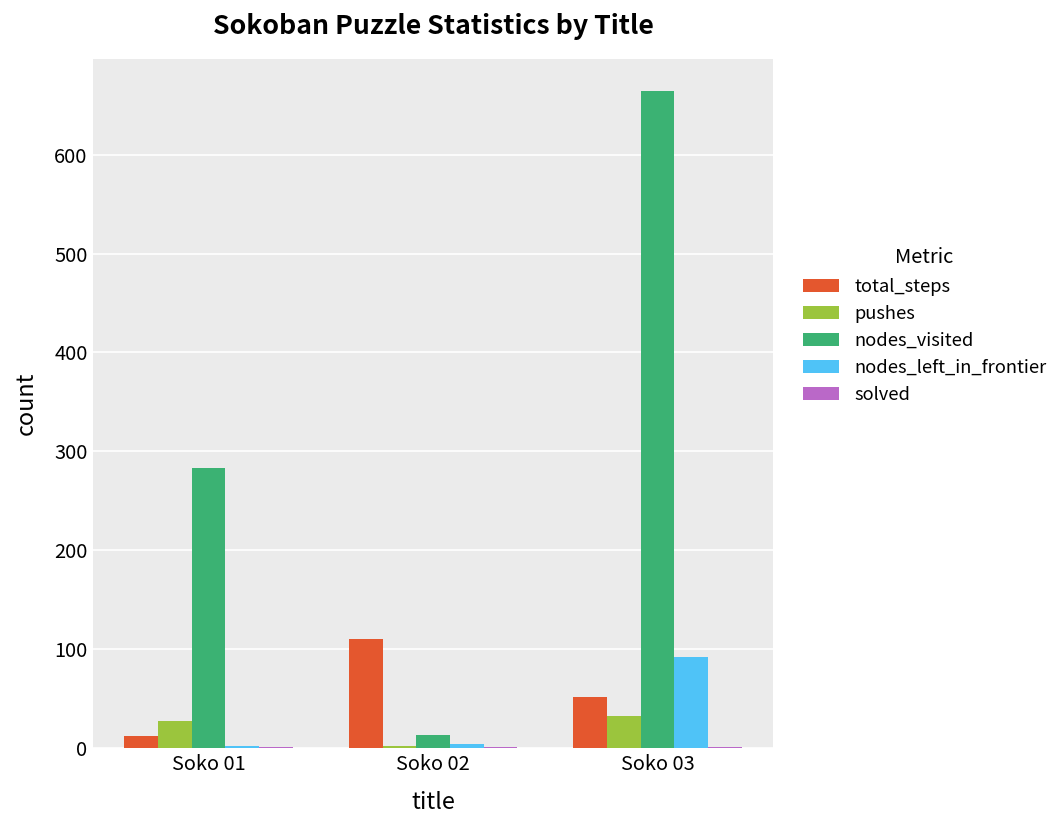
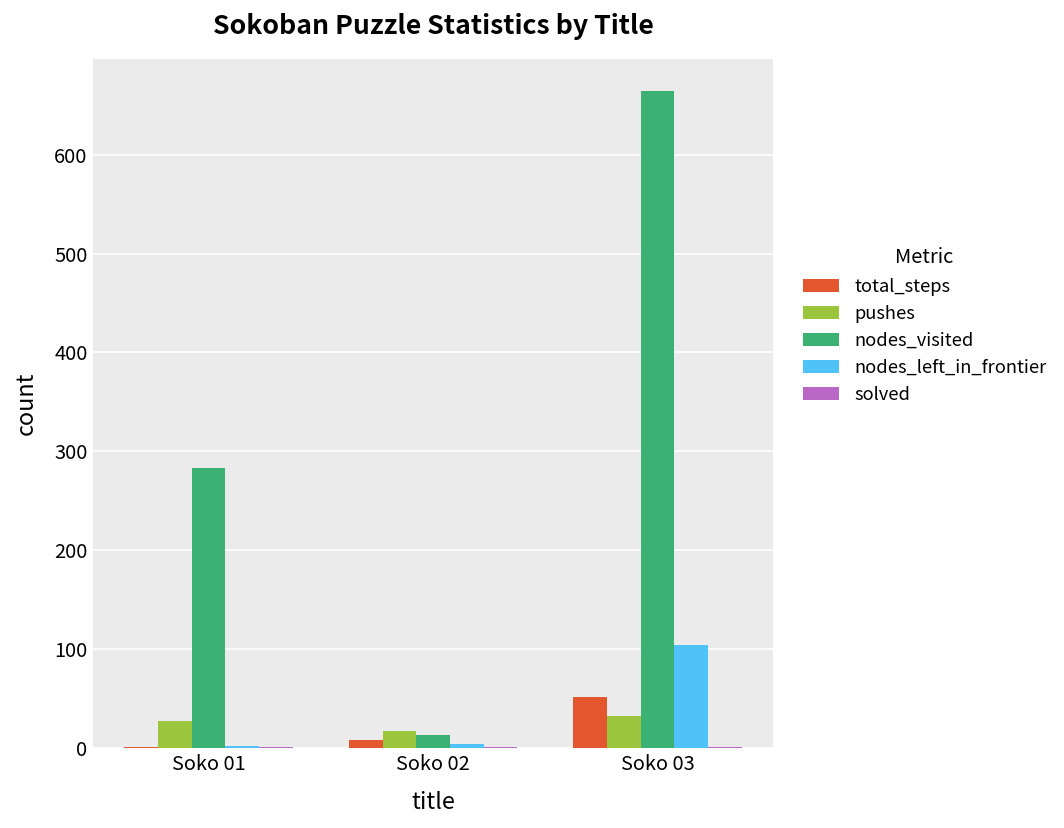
total_steps, Soko 01: 10 -> 0
total_steps, Soko 02: 110 -> 10
pushes, Soko 02: 0 -> 20
nodes_left_in_frontier, Soko 03: 90 -> 100
